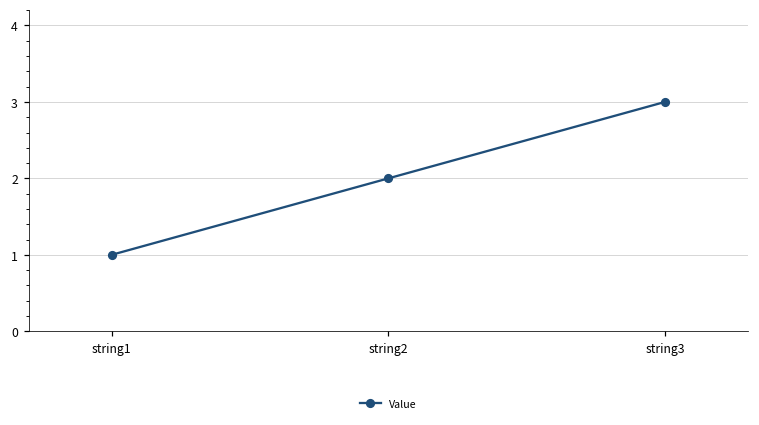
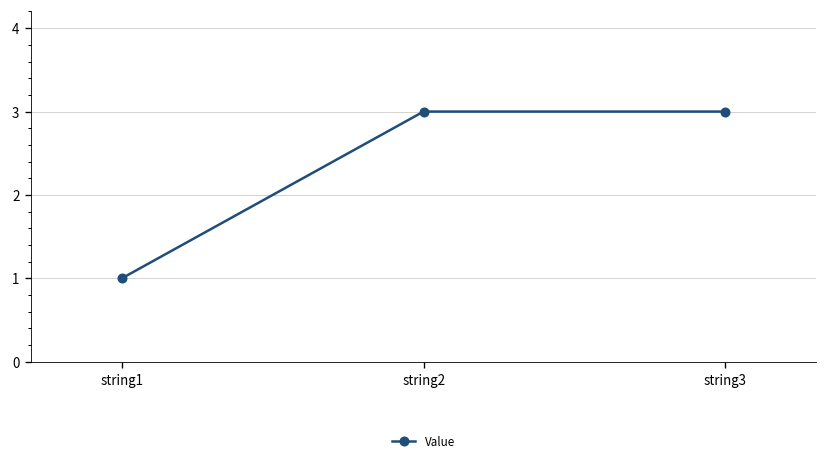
string2: 2 -> 3
